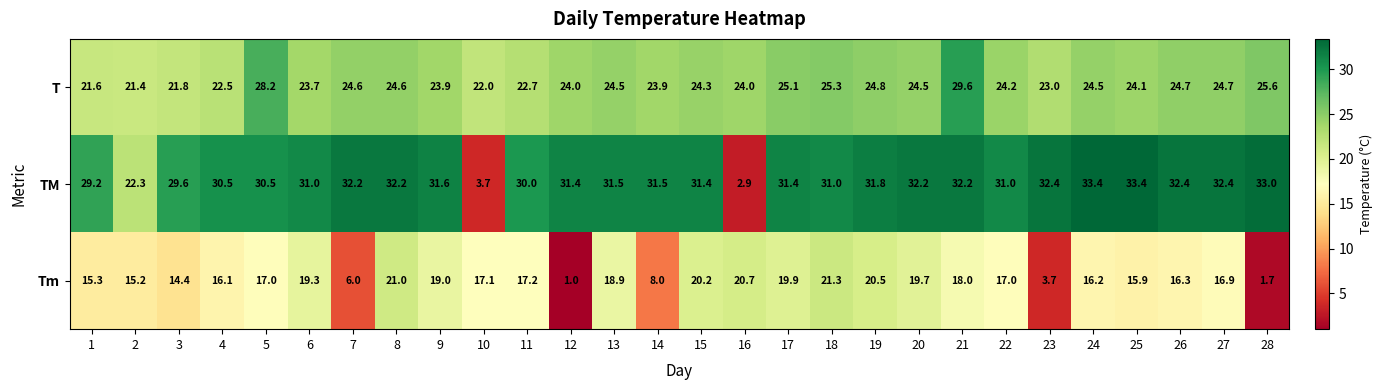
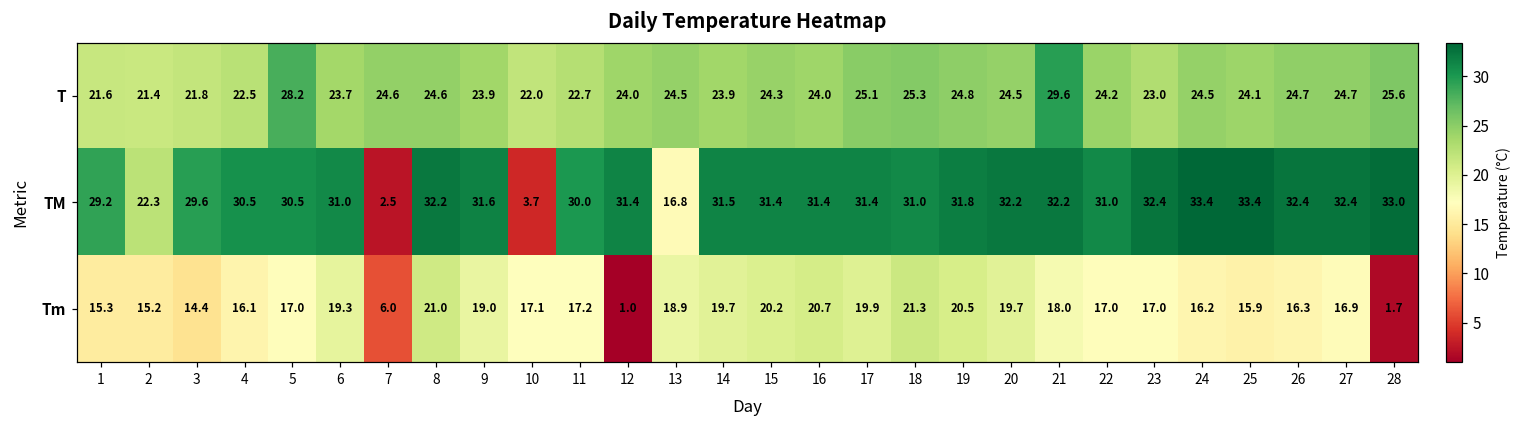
TM, 7: 32.2 -> 2.5
TM, 13: 31.5 -> 16.8
TM, 16: 2.9 -> 31.4
Tm, 14: 8.0 -> 19.7
Tm, 23: 3.7 -> 17.0
